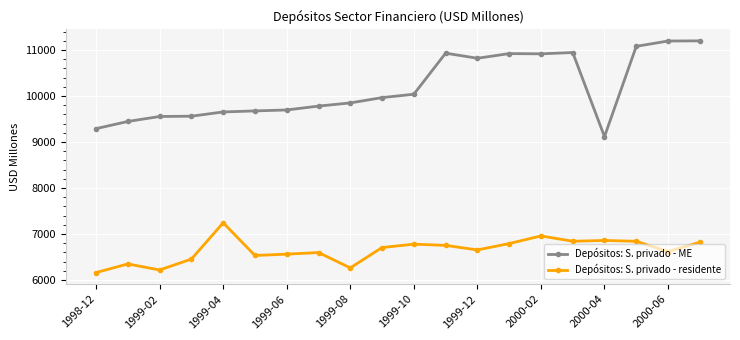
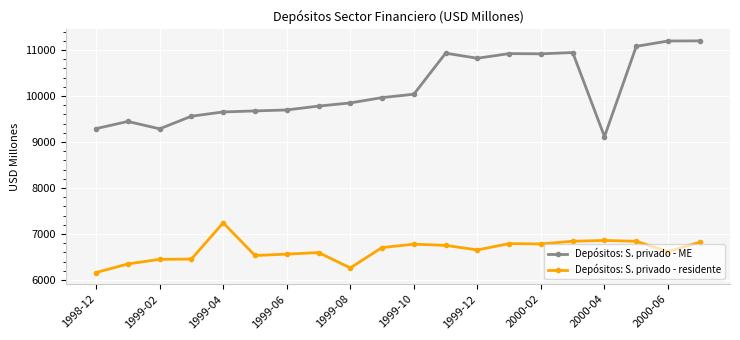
Depósitos: S. privado - ME, 1999-02: 9600 -> 9300
Depósitos: S. privado - residente, 1999-02: 6200 -> 6400
Depósitos: S. privado - residente, 2000-02: 7000 -> 6800
